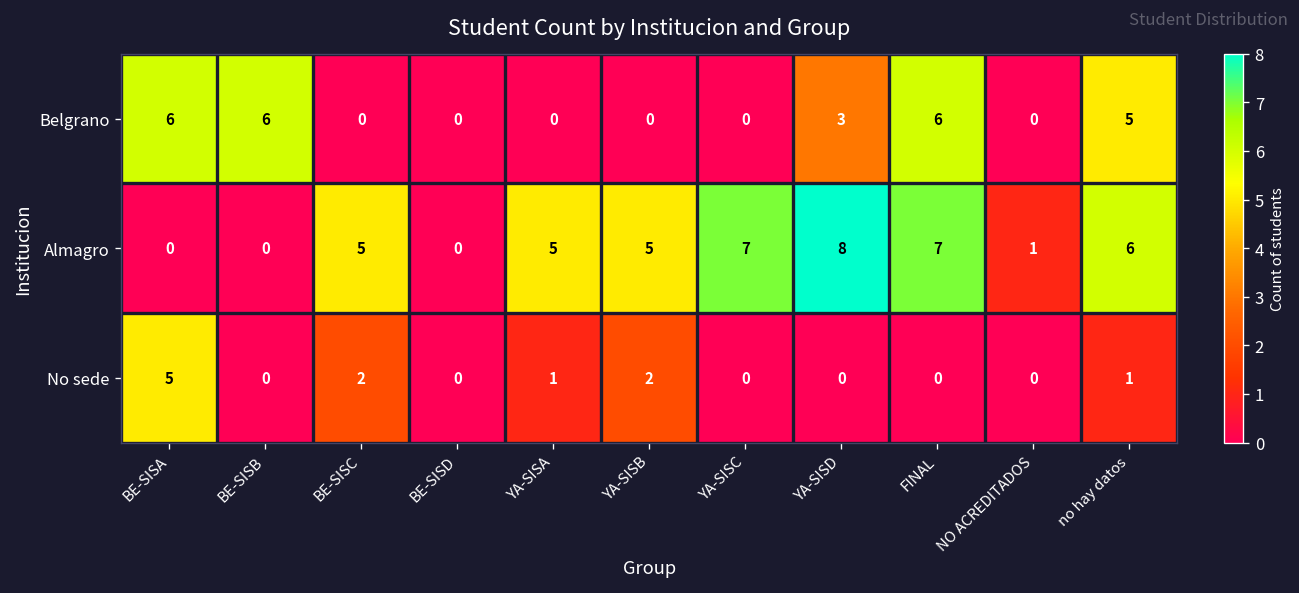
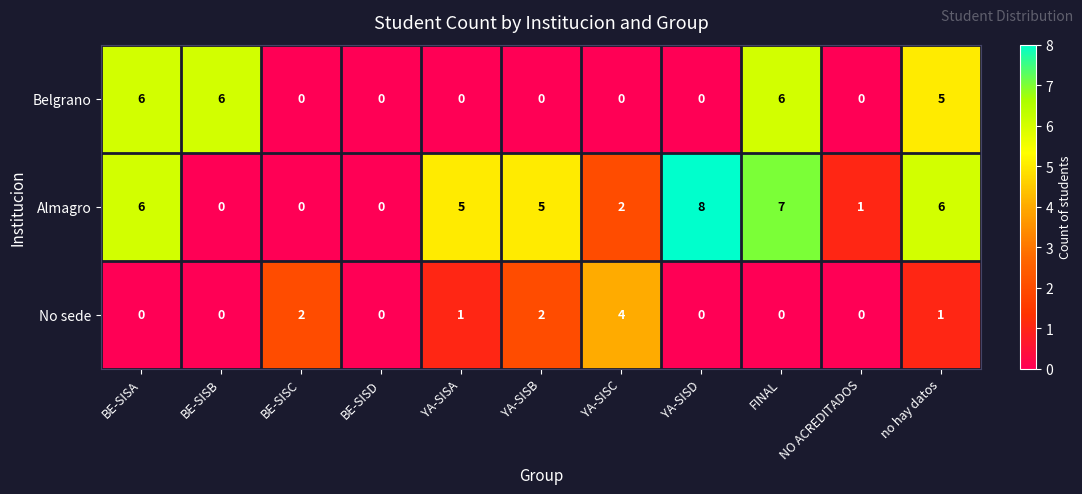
Belgrano, YA-SISD: 3 -> 0
Almagro, BE-SISA: 0 -> 6
Almagro, BE-SISC: 5 -> 0
Almagro, YA-SISC: 7 -> 2
No sede, BE-SISA: 5 -> 0
No sede, YA-SISC: 0 -> 4
